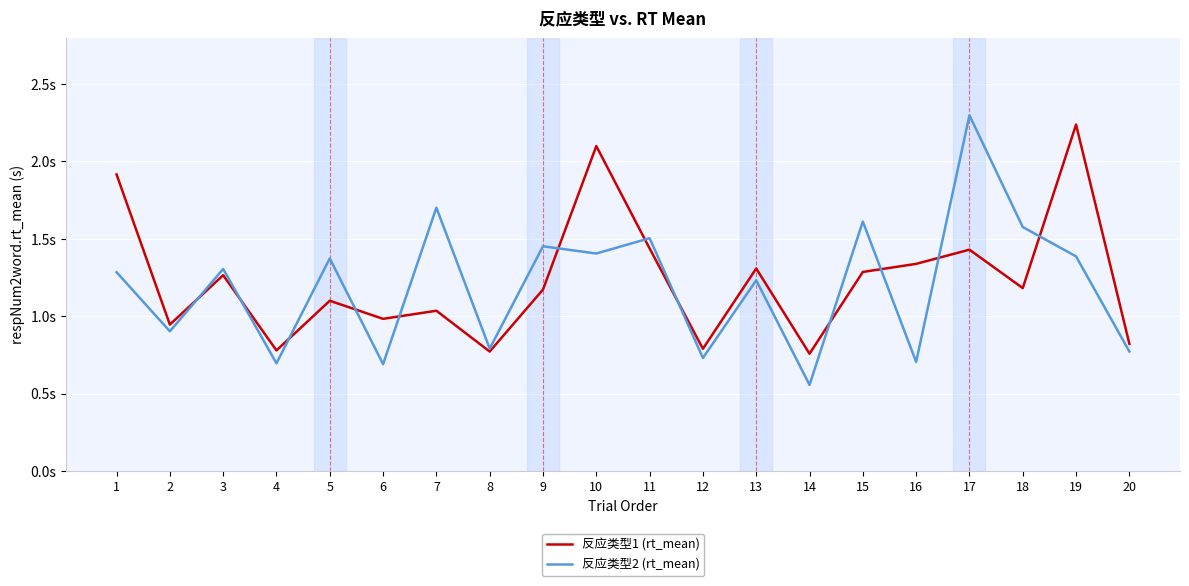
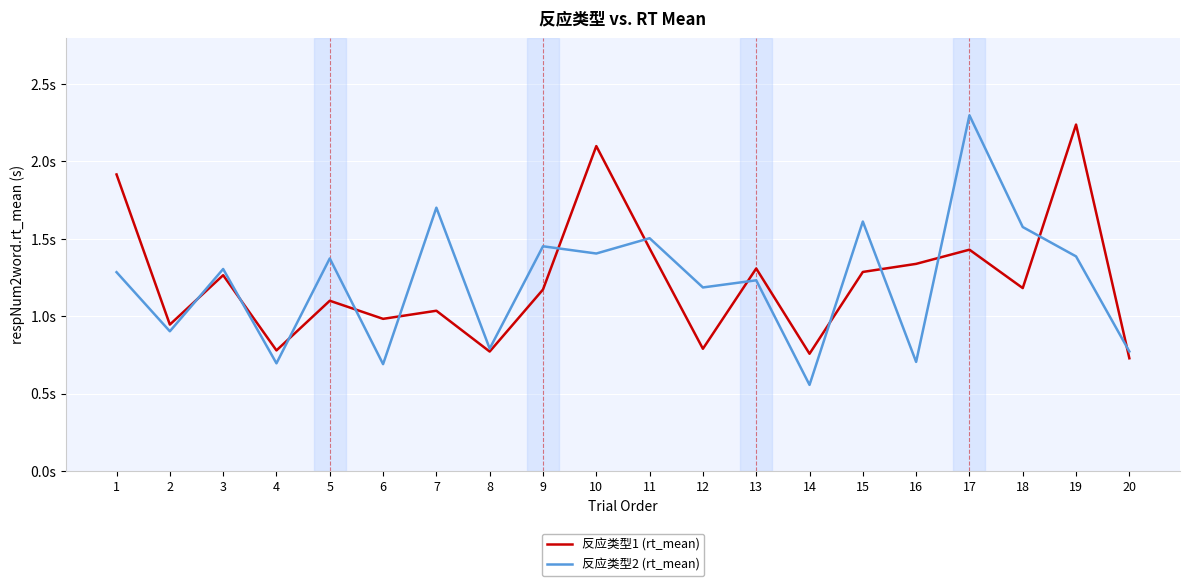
反应类型2 (rt_mean), 12: 0.73s -> 1.19s
反应类型1 (rt_mean), 20: 0.82s -> 0.73s
